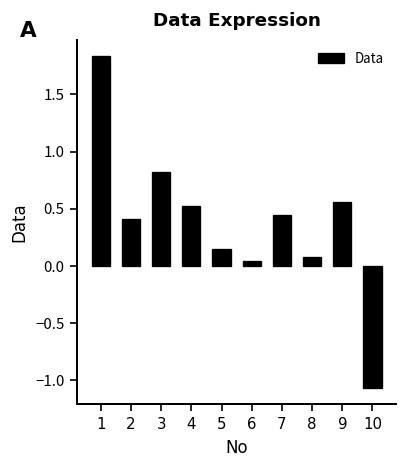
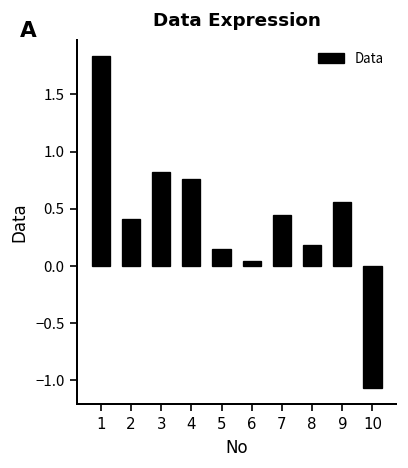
4: 0.5 -> 0.8
8: 0.1 -> 0.2
